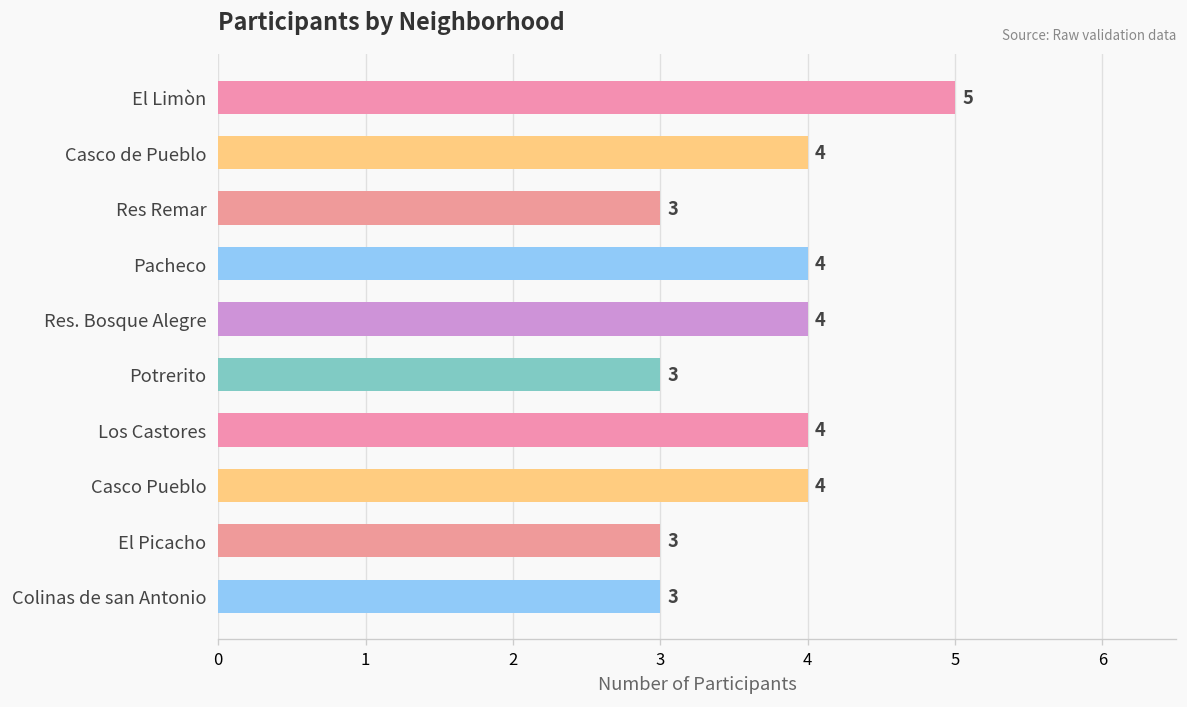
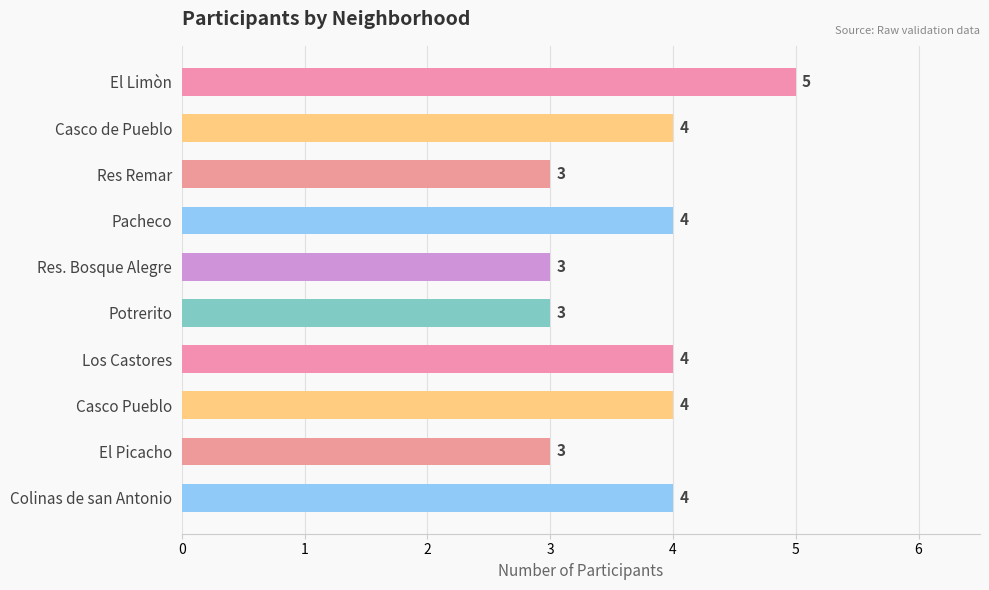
Res. Bosque Alegre: 4 -> 3
Colinas de san Antonio: 3 -> 4
